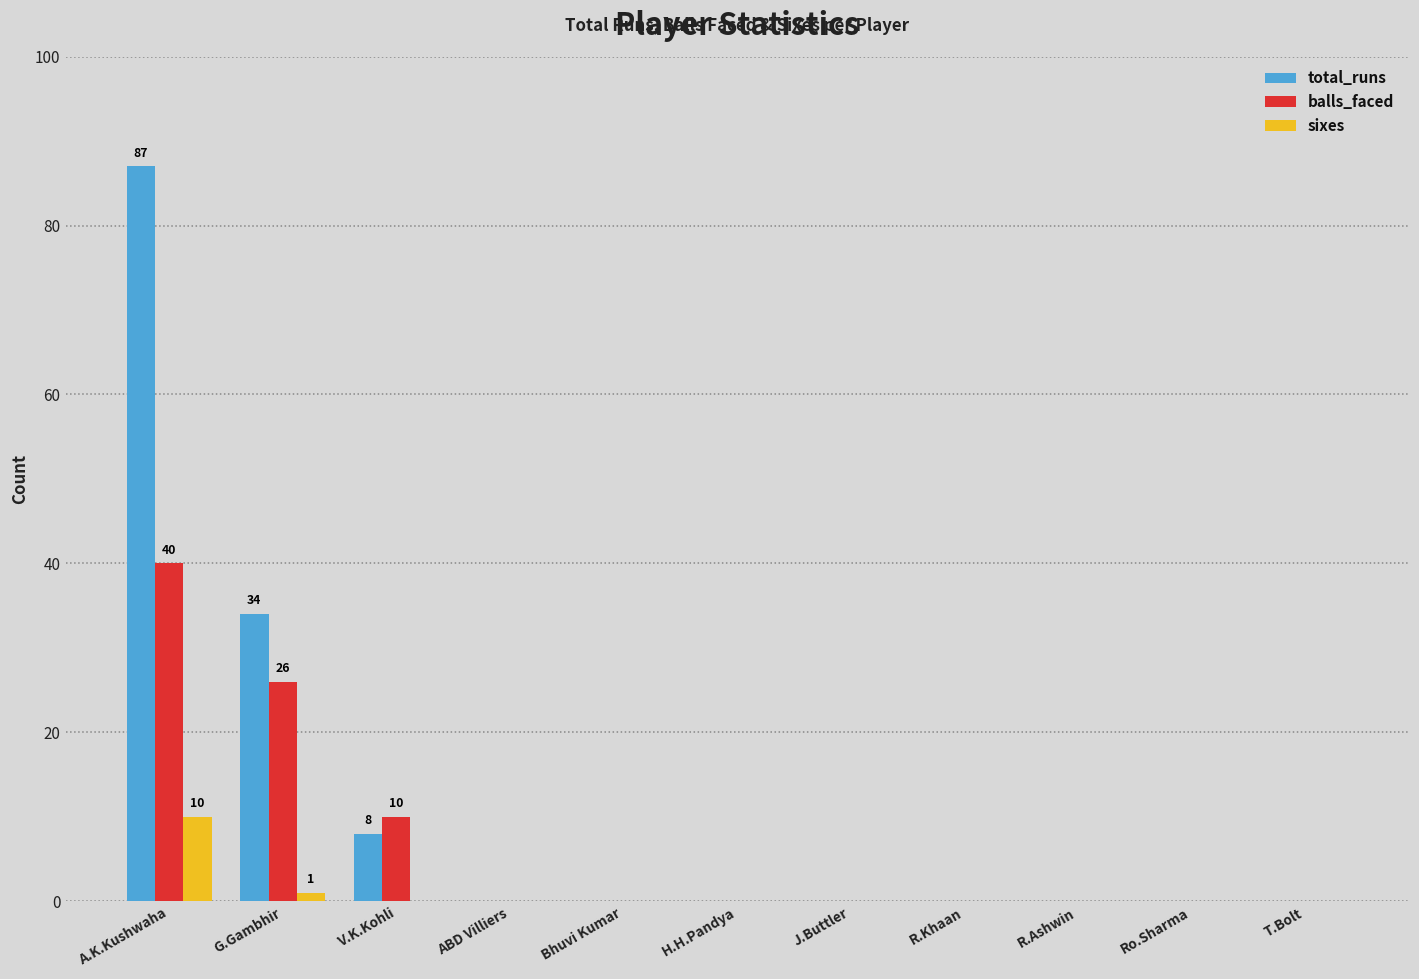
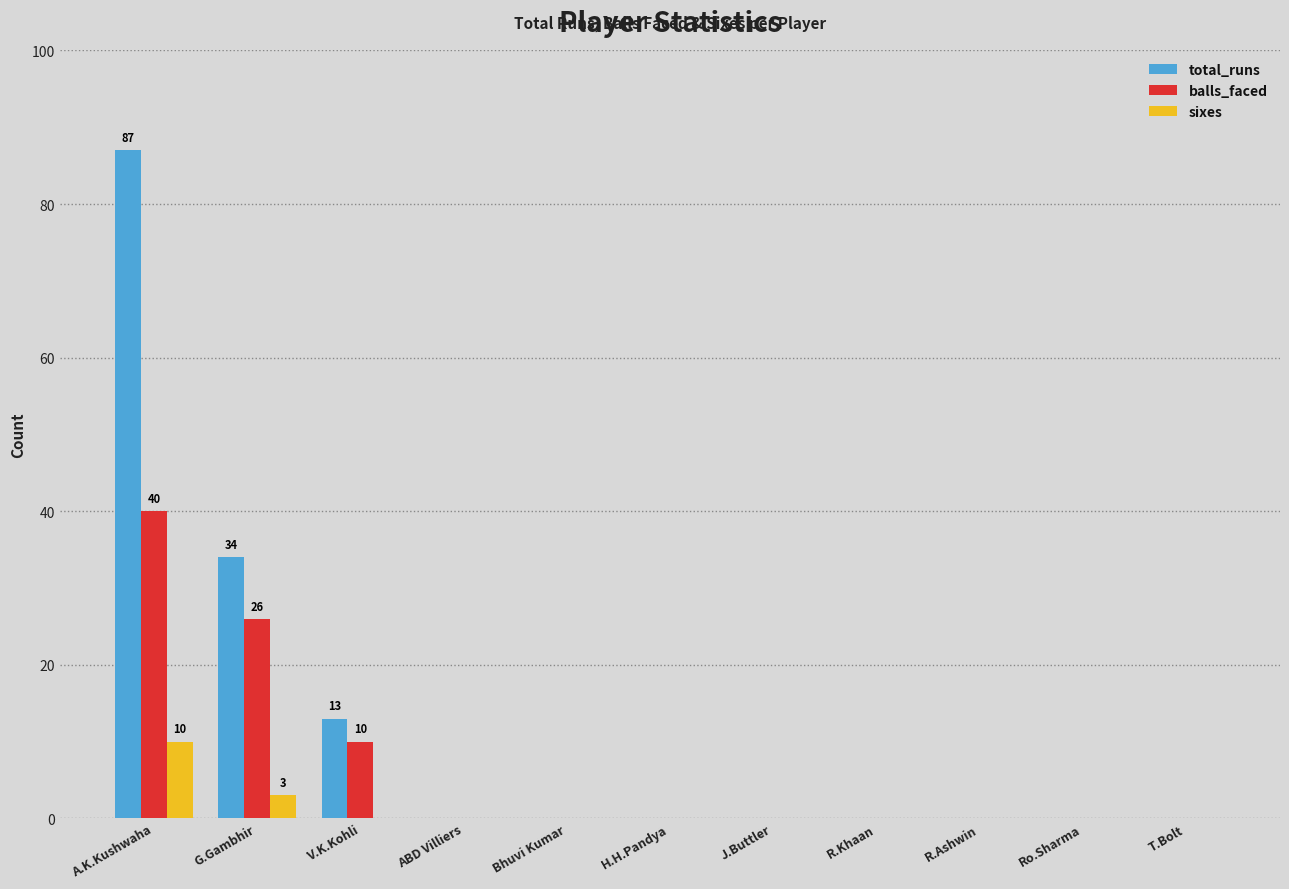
sixes, G.Gambhir: 1 -> 3
total_runs, V.K.Kohli: 8 -> 13
